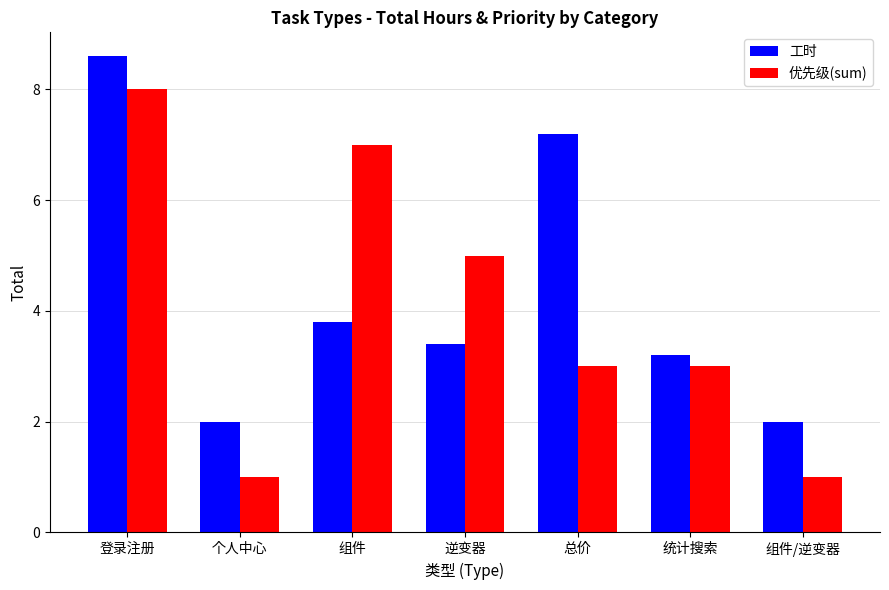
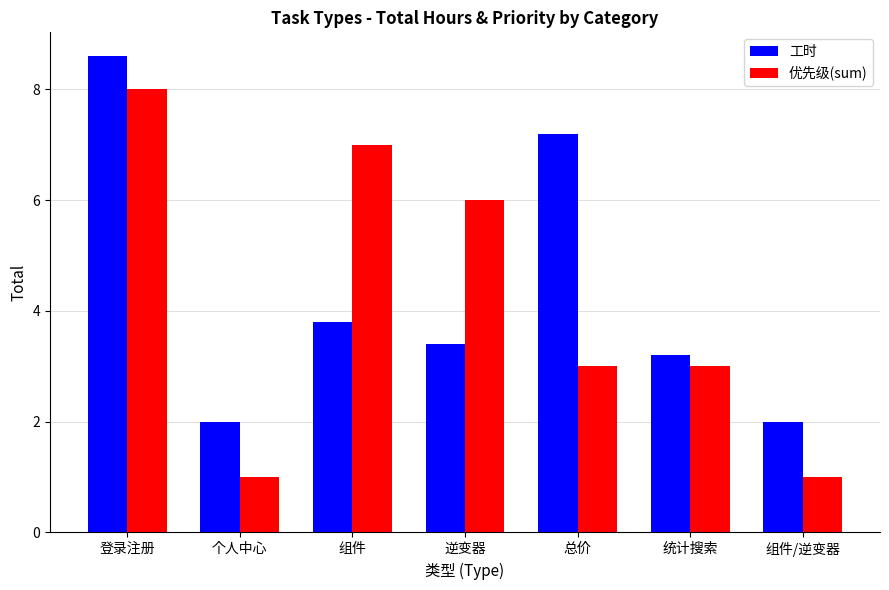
优先级(sum), 逆变器: 5 -> 6
